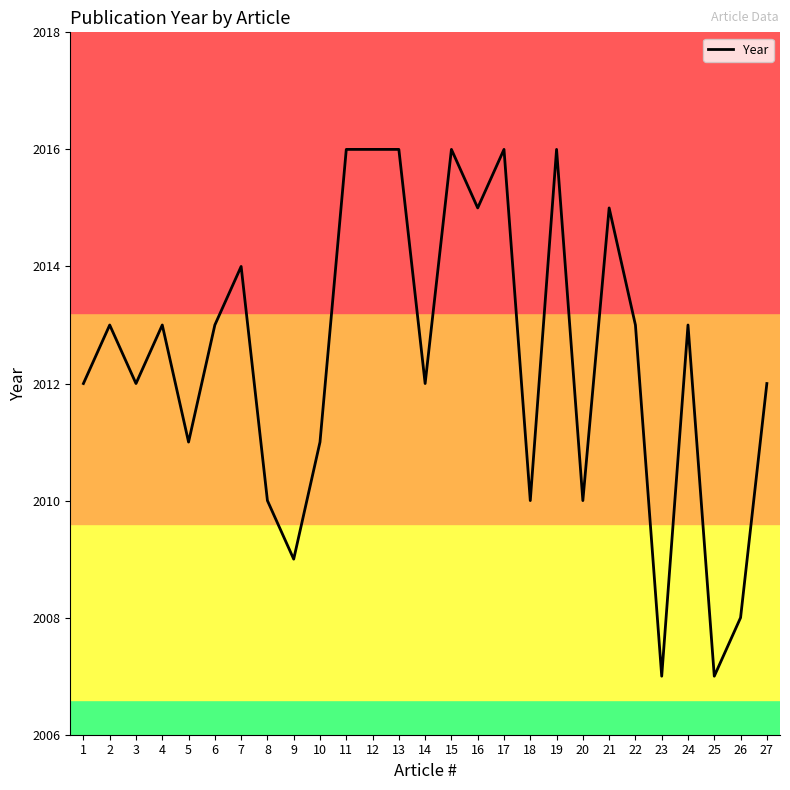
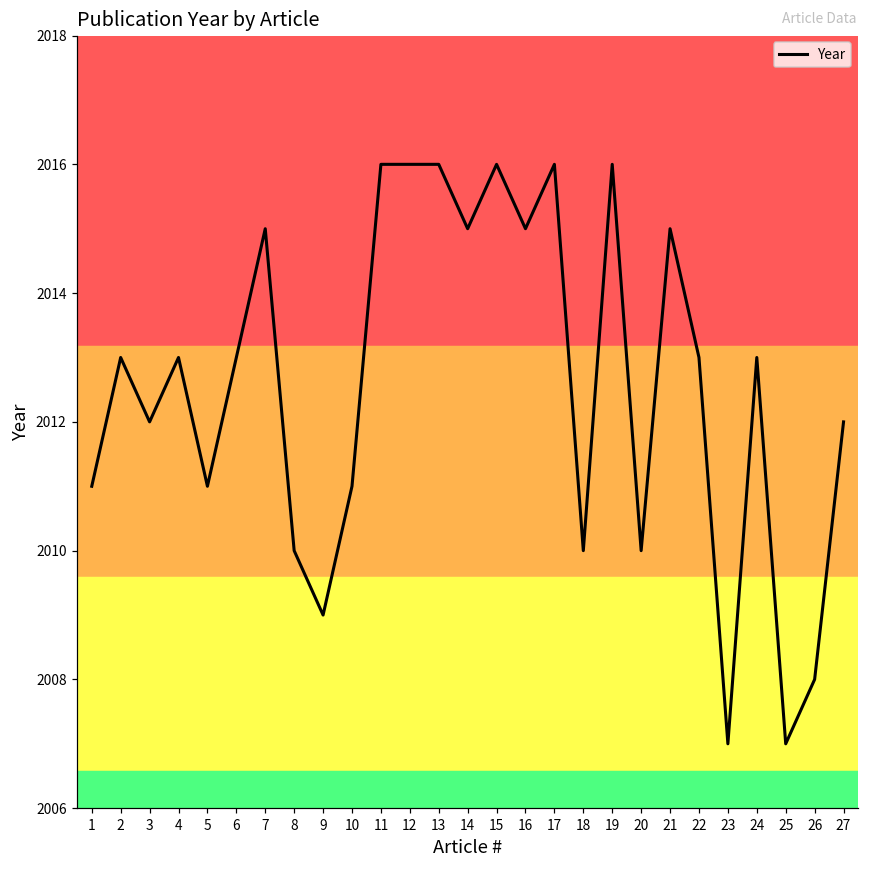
1: 2012 -> 2011
7: 2014 -> 2015
14: 2012 -> 2015
